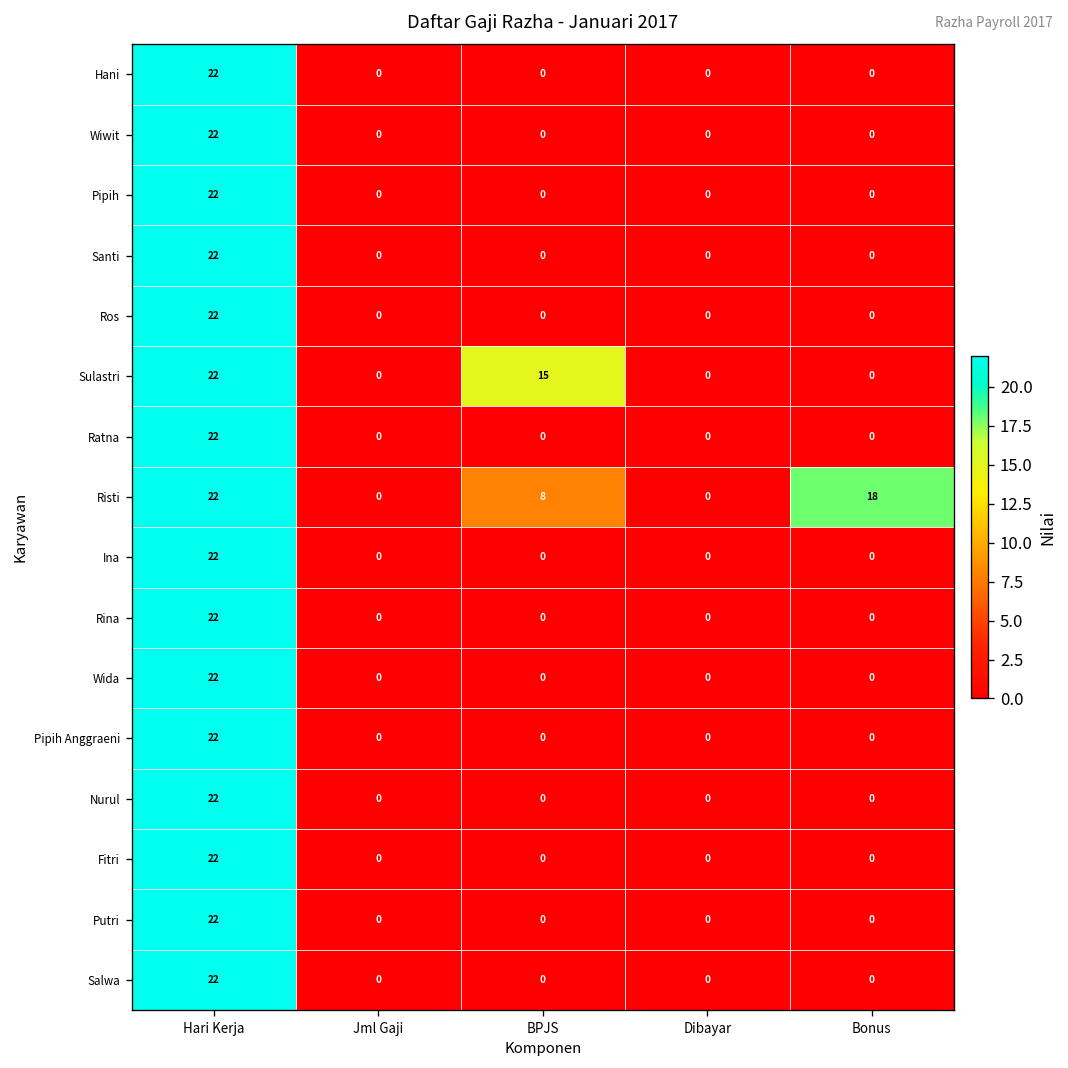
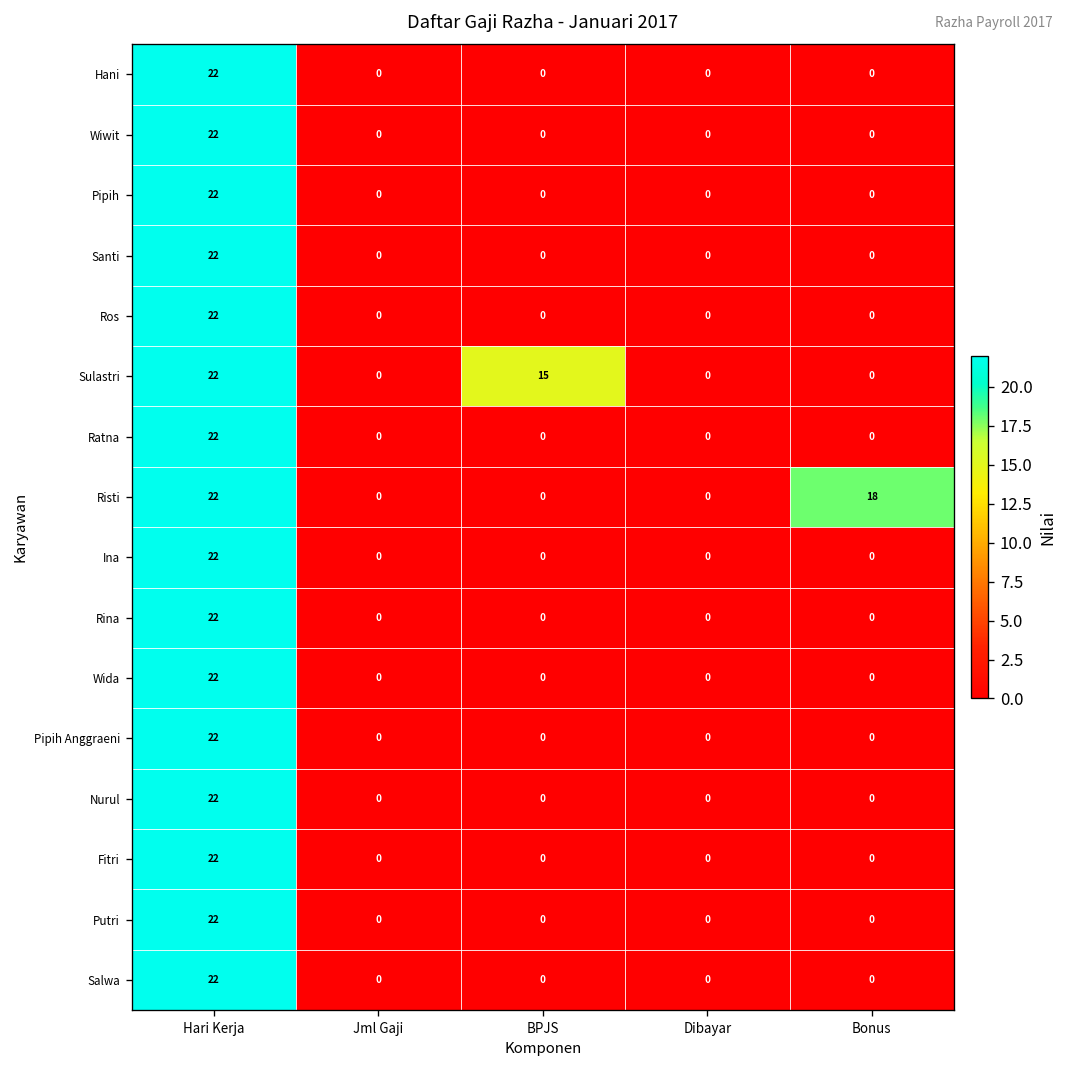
Risti, BPJS: 8 -> 0
